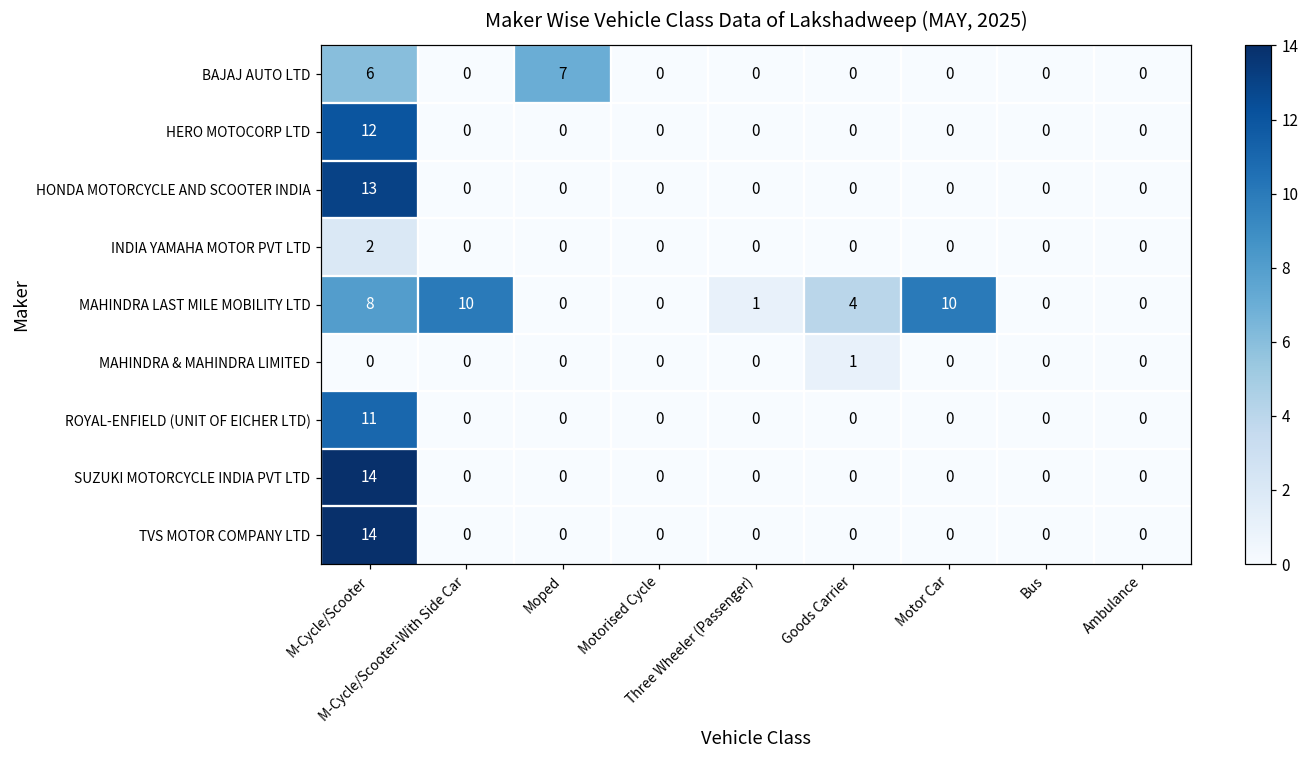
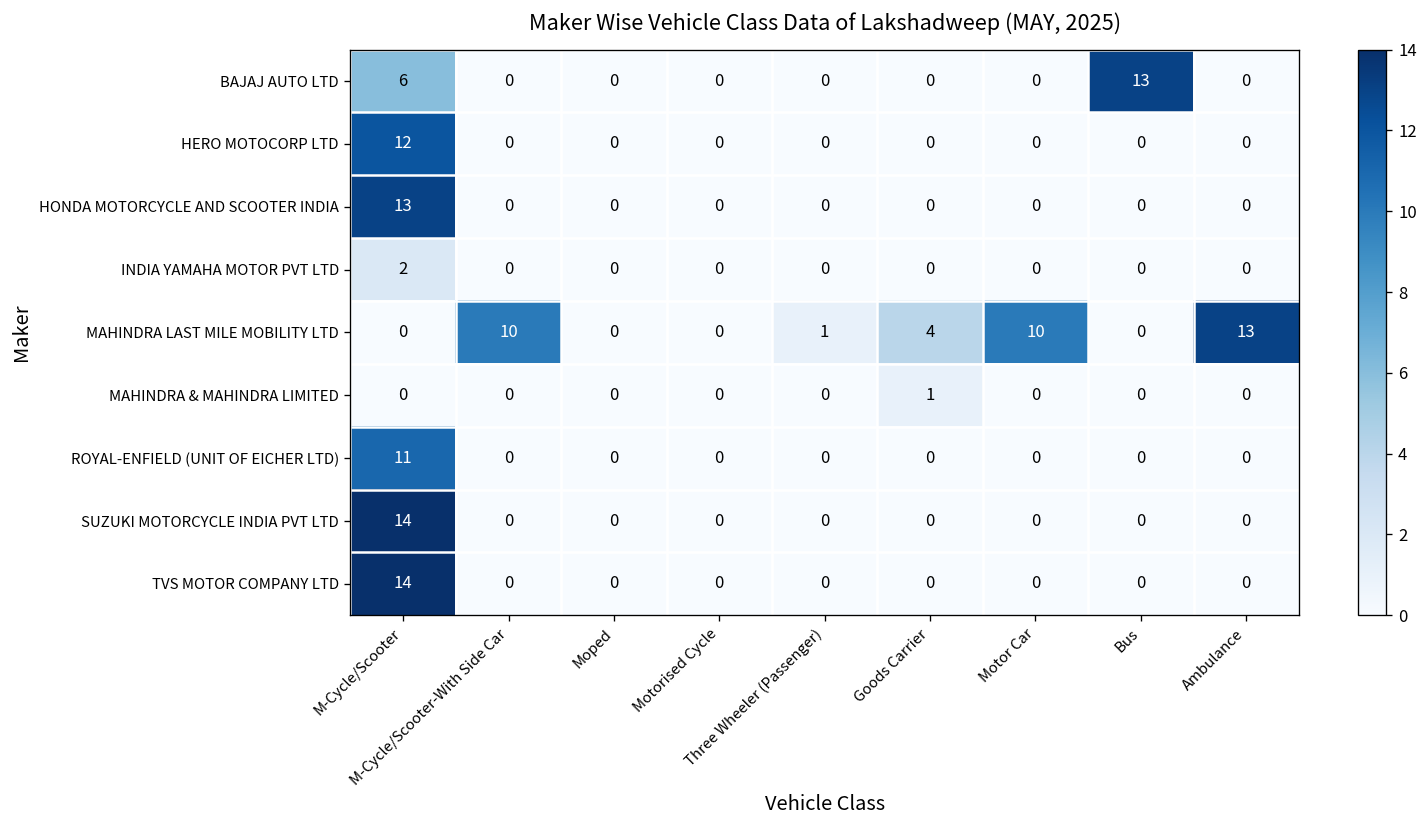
BAJAJ AUTO LTD, Moped: 7 -> 0
BAJAJ AUTO LTD, Bus: 0 -> 13
MAHINDRA LAST MILE MOBILITY LTD, M-Cycle/Scooter: 8 -> 0
MAHINDRA LAST MILE MOBILITY LTD, Ambulance: 0 -> 13
